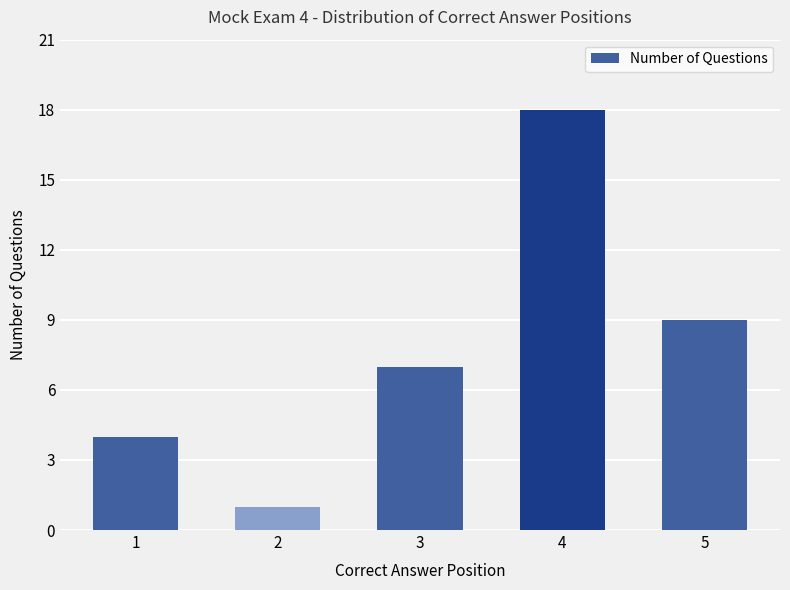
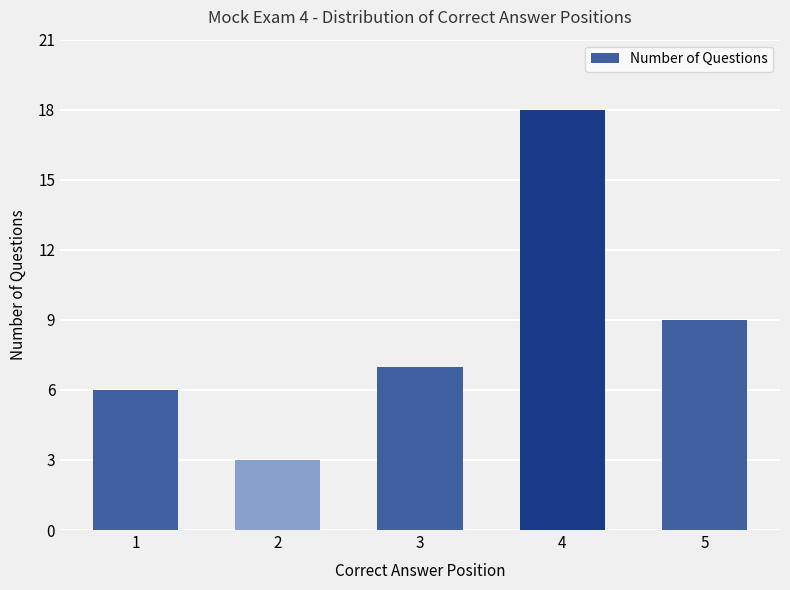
1: 4 -> 6
2: 1 -> 3
